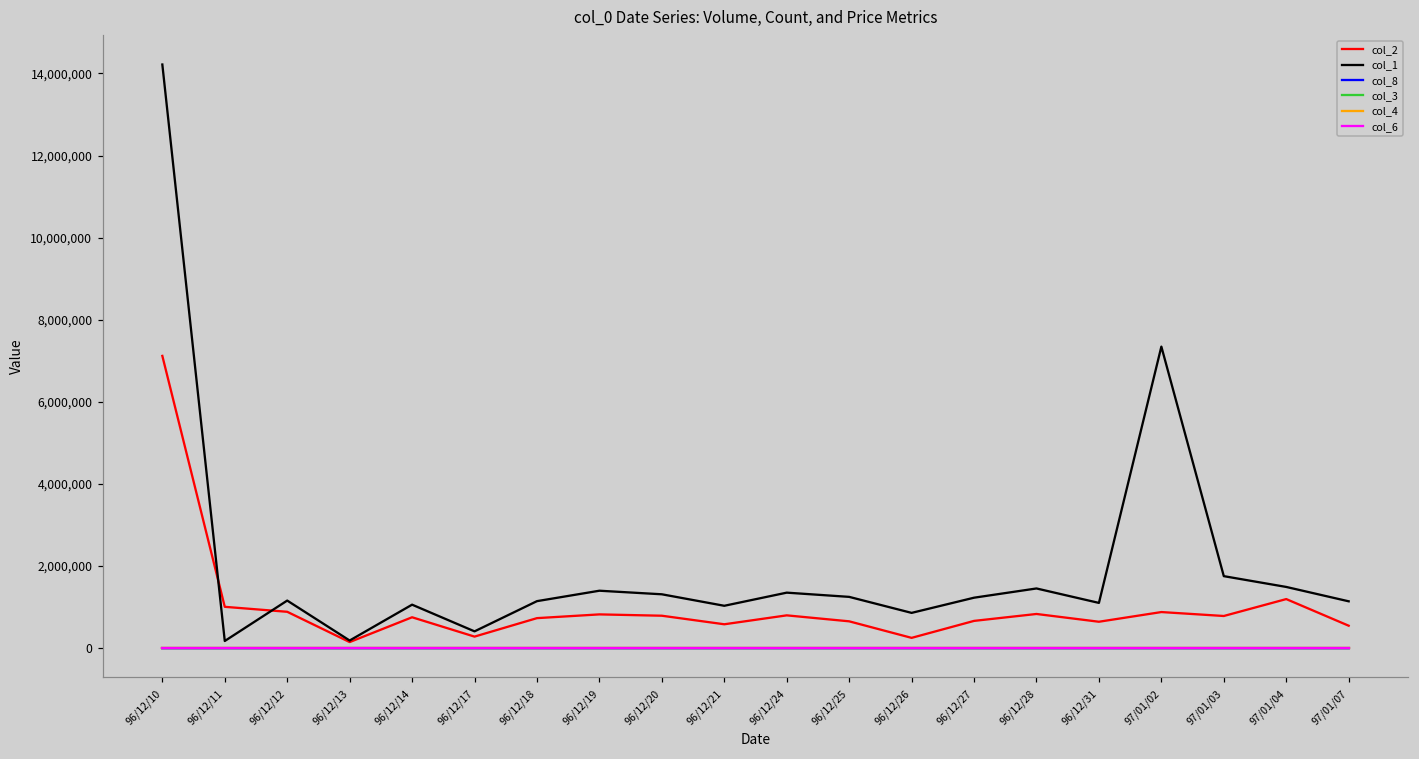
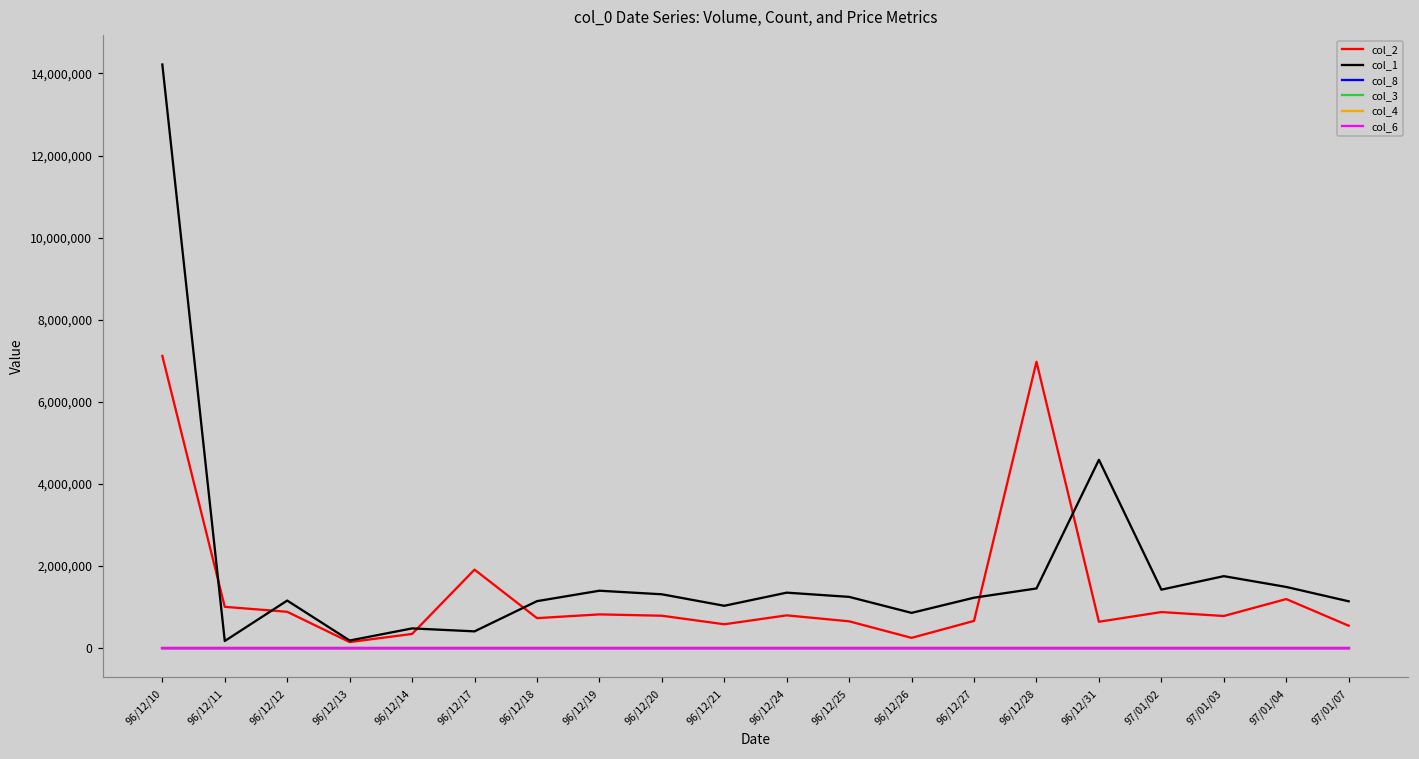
col_2, 96/12/14: 800,000 -> 300,000
col_1, 96/12/14: 1,100,000 -> 500,000
col_2, 96/12/17: 300,000 -> 1,900,000
col_2, 96/12/28: 800,000 -> 7,000,000
col_1, 96/12/31: 1,100,000 -> 4,600,000
col_1, 97/01/02: 7,300,000 -> 1,400,000
